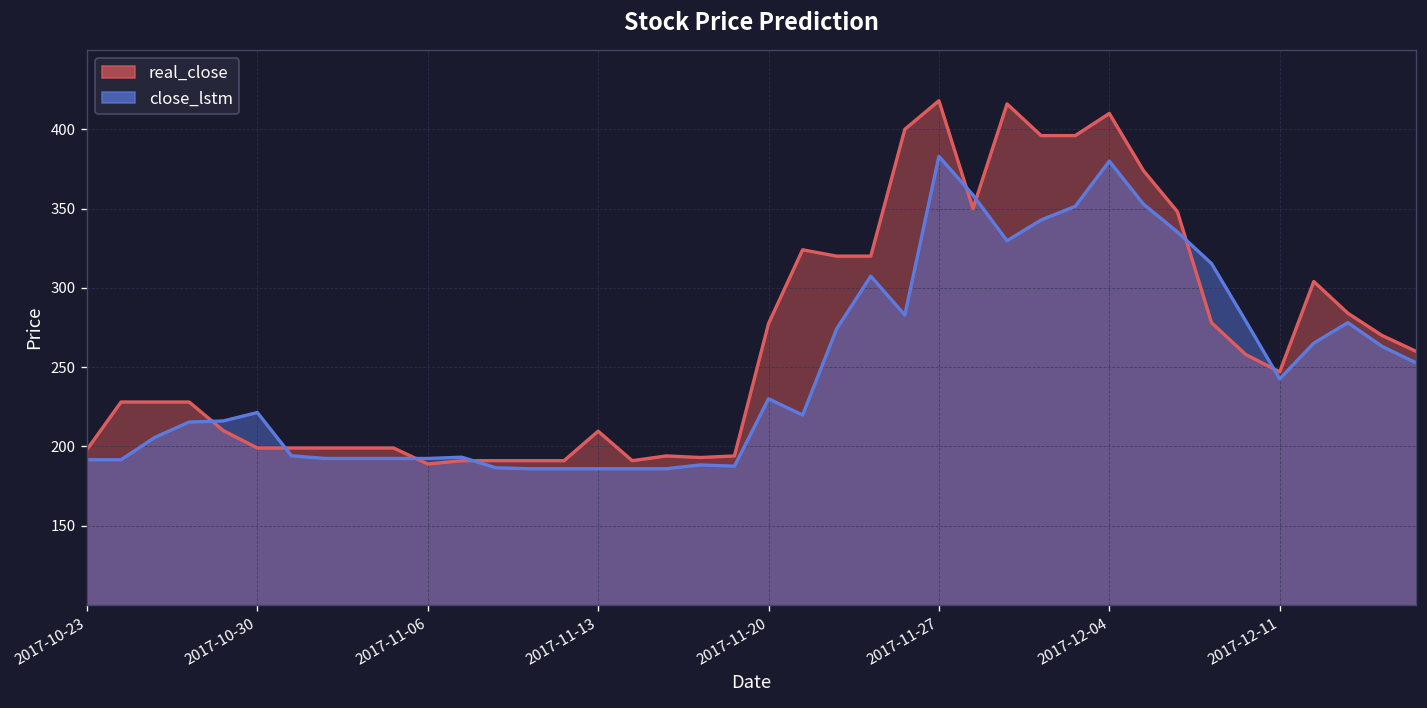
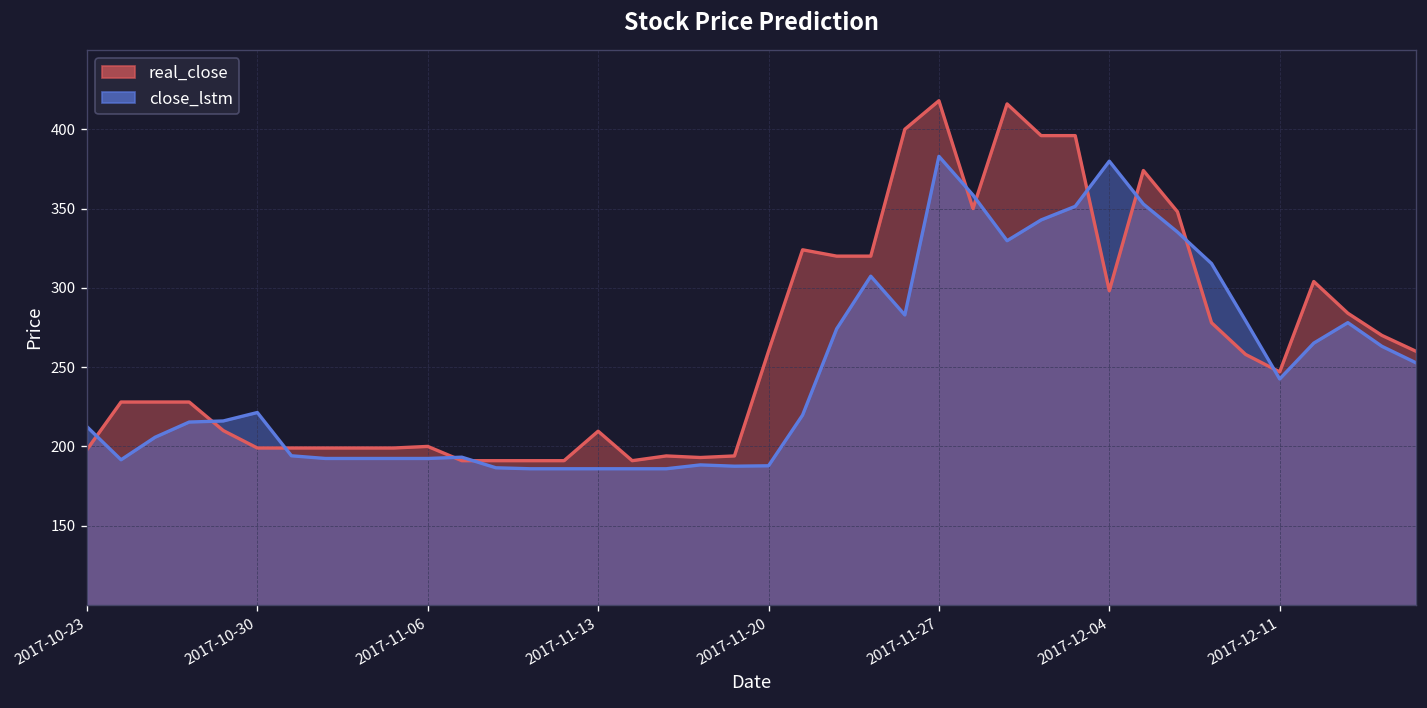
close_lstm, 2017-10-23: 192 -> 212
real_close, 2017-11-06: 189 -> 200
real_close, 2017-11-20: 278 -> 260
close_lstm, 2017-11-20: 230 -> 188
real_close, 2017-12-04: 410 -> 298
